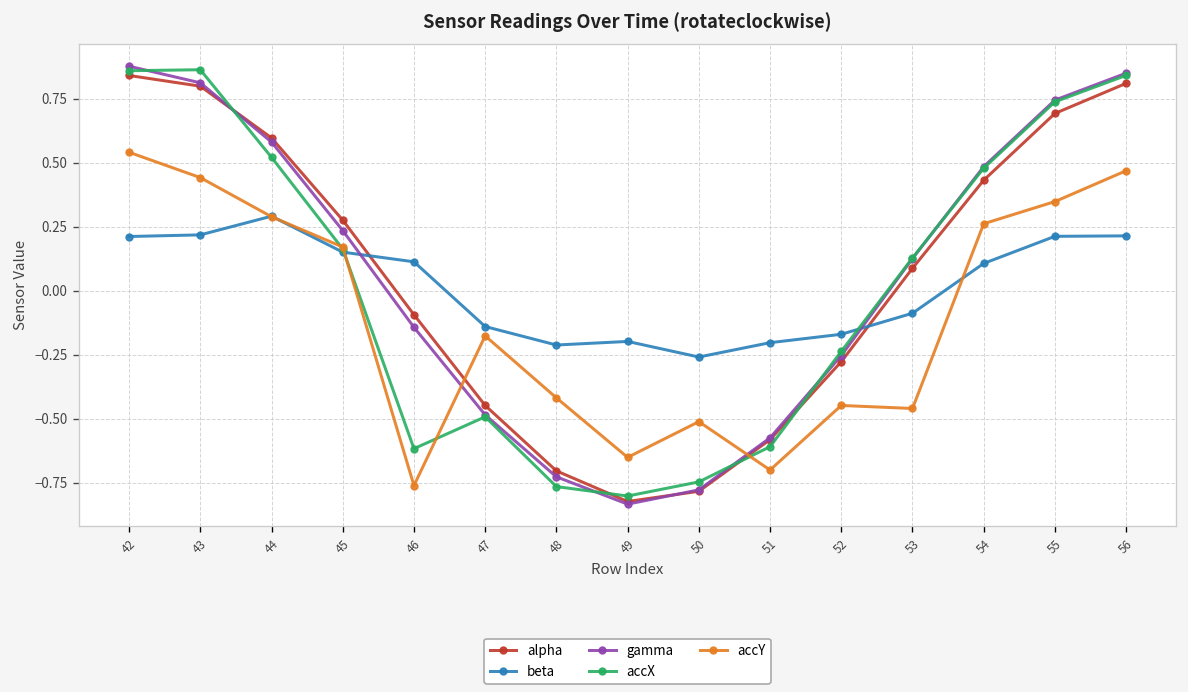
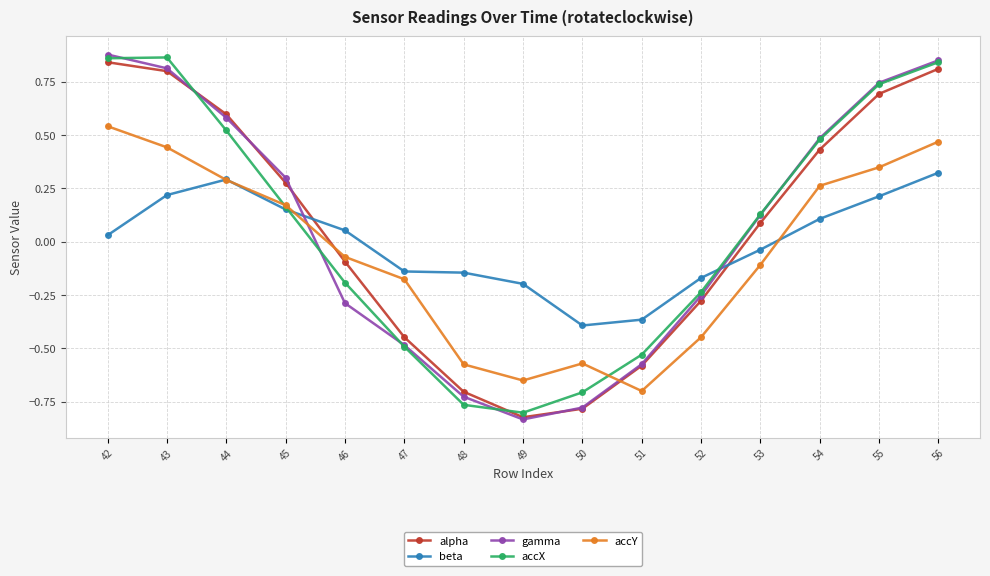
beta, 42: 0.21 -> 0.03
gamma, 45: 0.24 -> 0.30
beta, 46: 0.11 -> 0.05
gamma, 46: -0.14 -> -0.29
accX, 46: -0.62 -> -0.19
accY, 46: -0.76 -> -0.07
beta, 48: -0.21 -> -0.14
accY, 48: -0.42 -> -0.57
beta, 50: -0.26 -> -0.39
accX, 50: -0.75 -> -0.71
accY, 50: -0.51 -> -0.57
beta, 51: -0.20 -> -0.37
accX, 51: -0.61 -> -0.53
beta, 53: -0.09 -> -0.04
accY, 53: -0.46 -> -0.11
beta, 56: 0.21 -> 0.32
